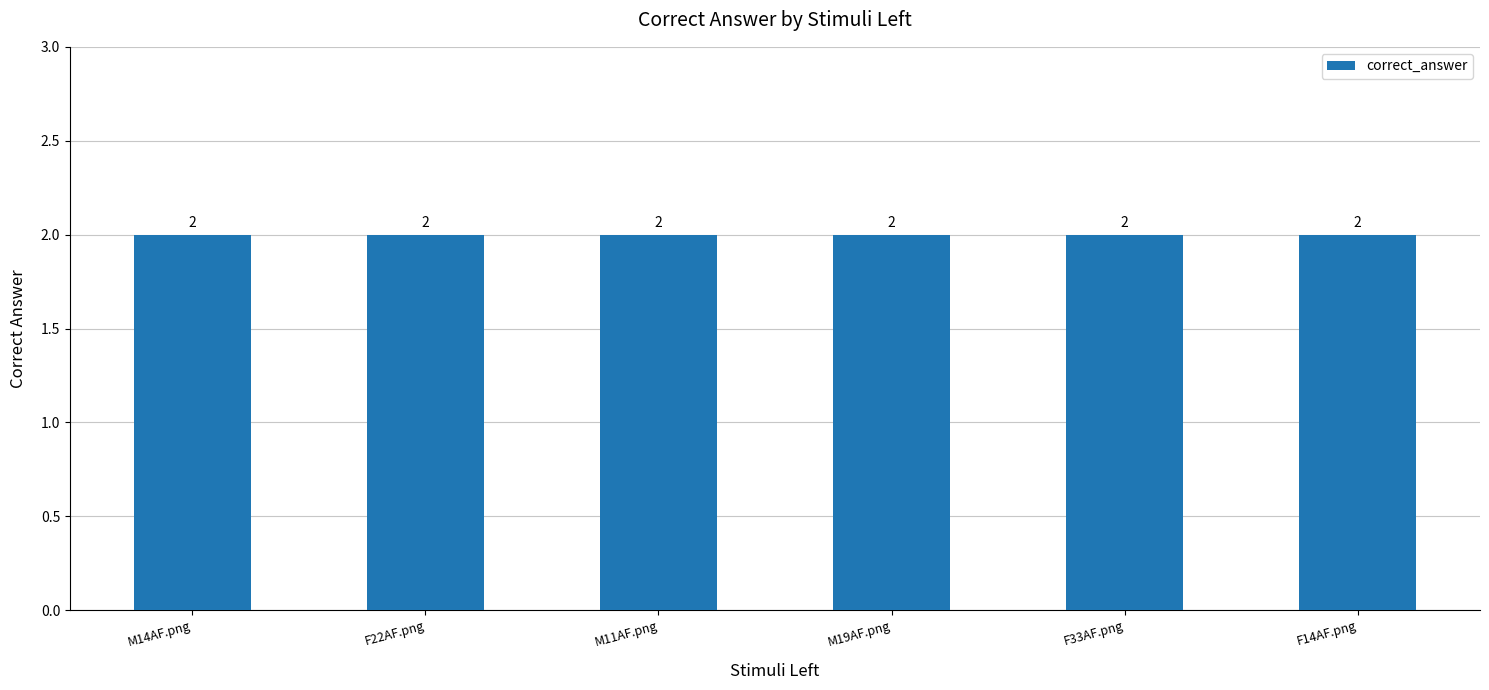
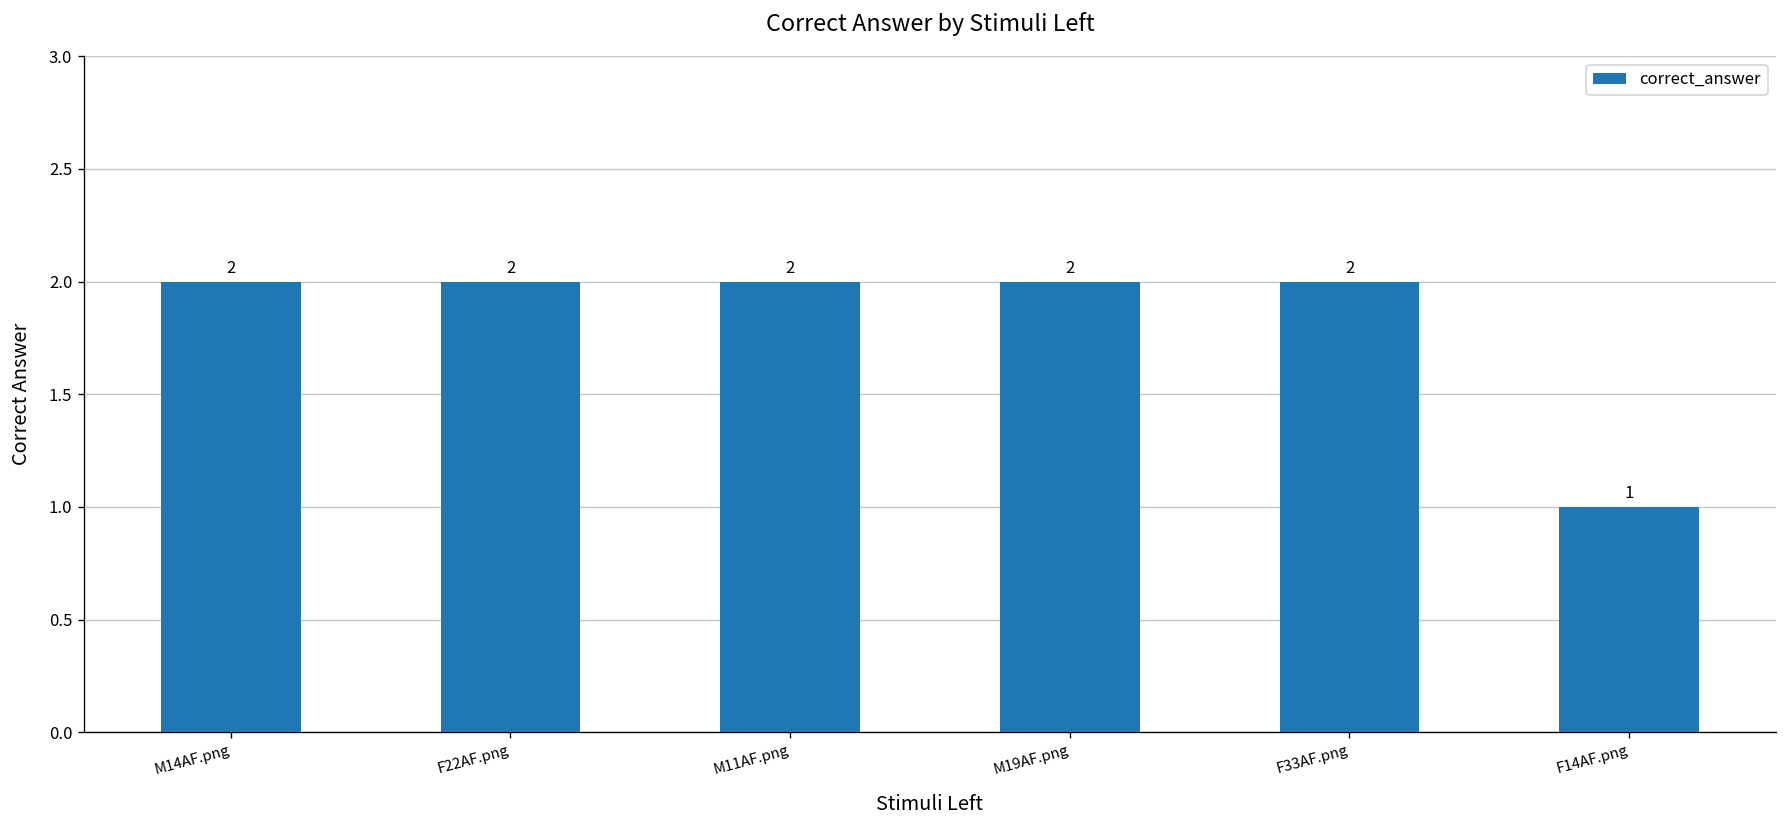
F14AF.png: 2 -> 1
